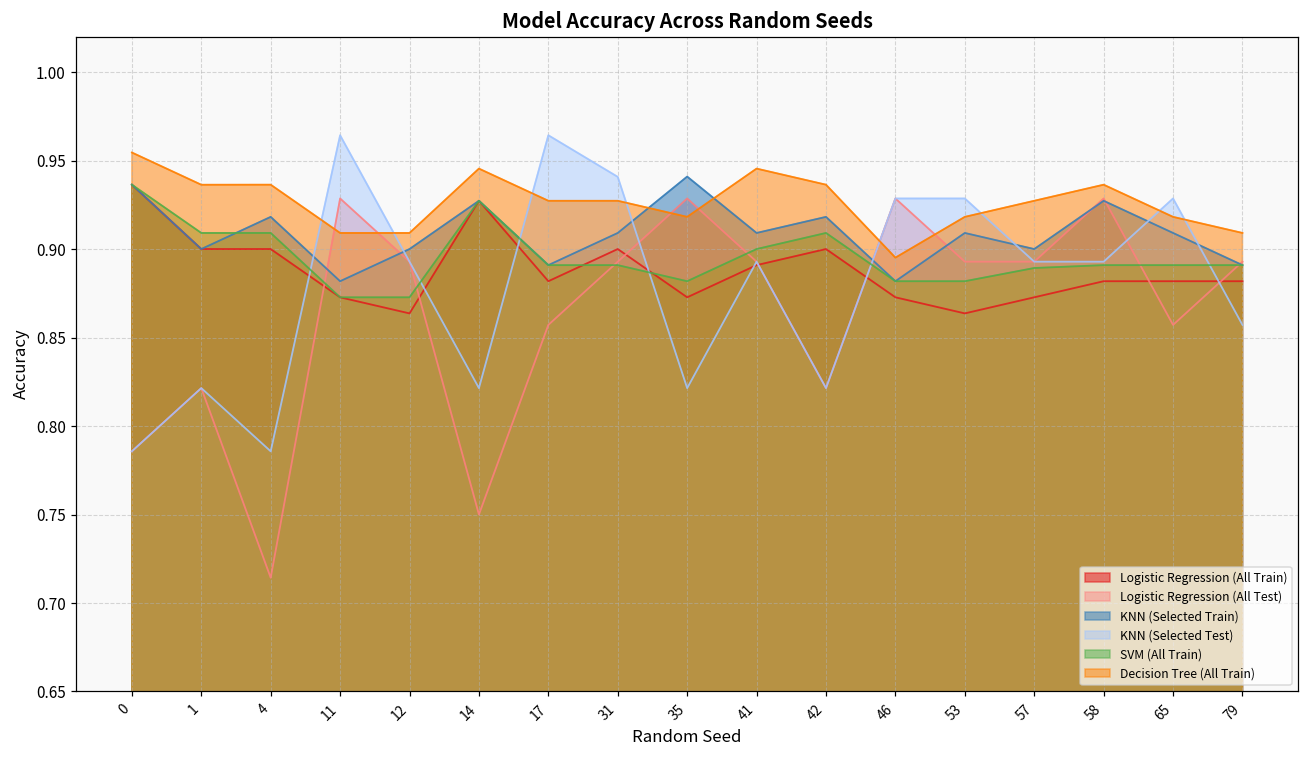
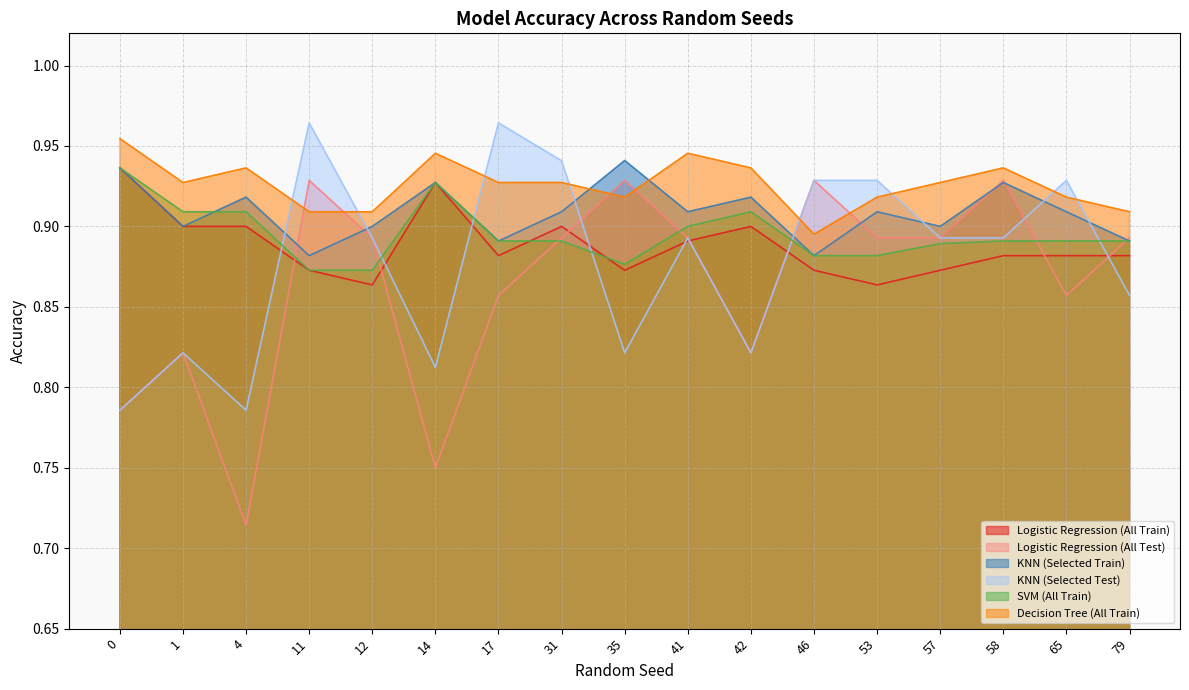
Decision Tree (All Train), 1: 0.936 -> 0.927
KNN (Selected Test), 14: 0.821 -> 0.812
SVM (All Train), 35: 0.882 -> 0.876
